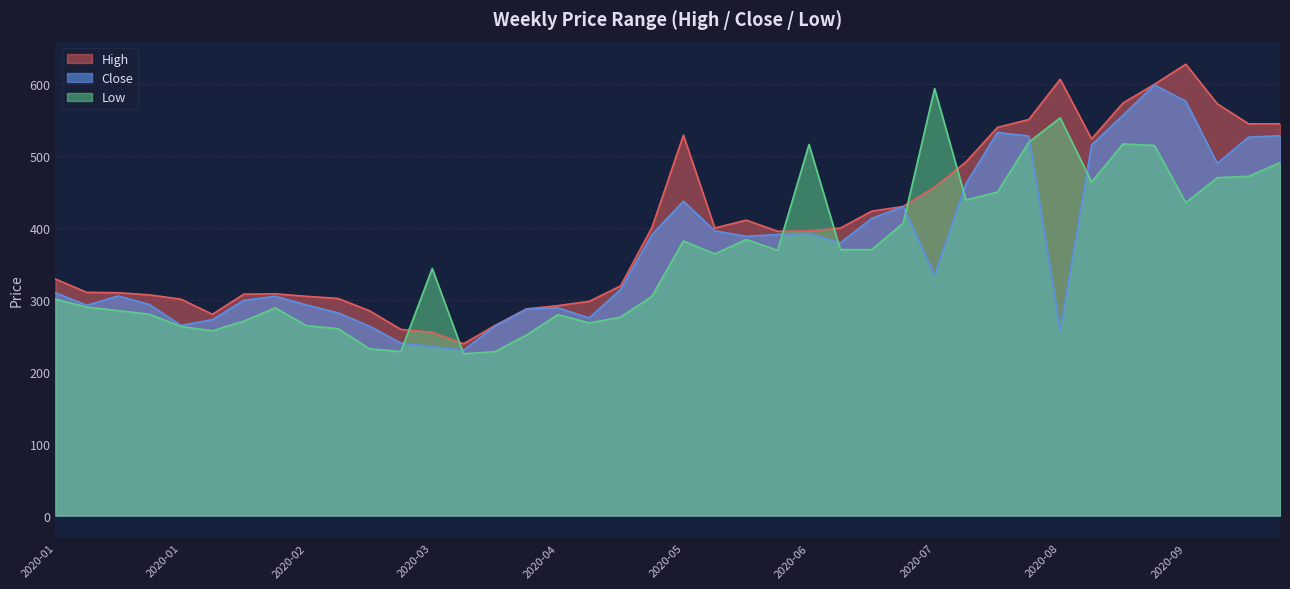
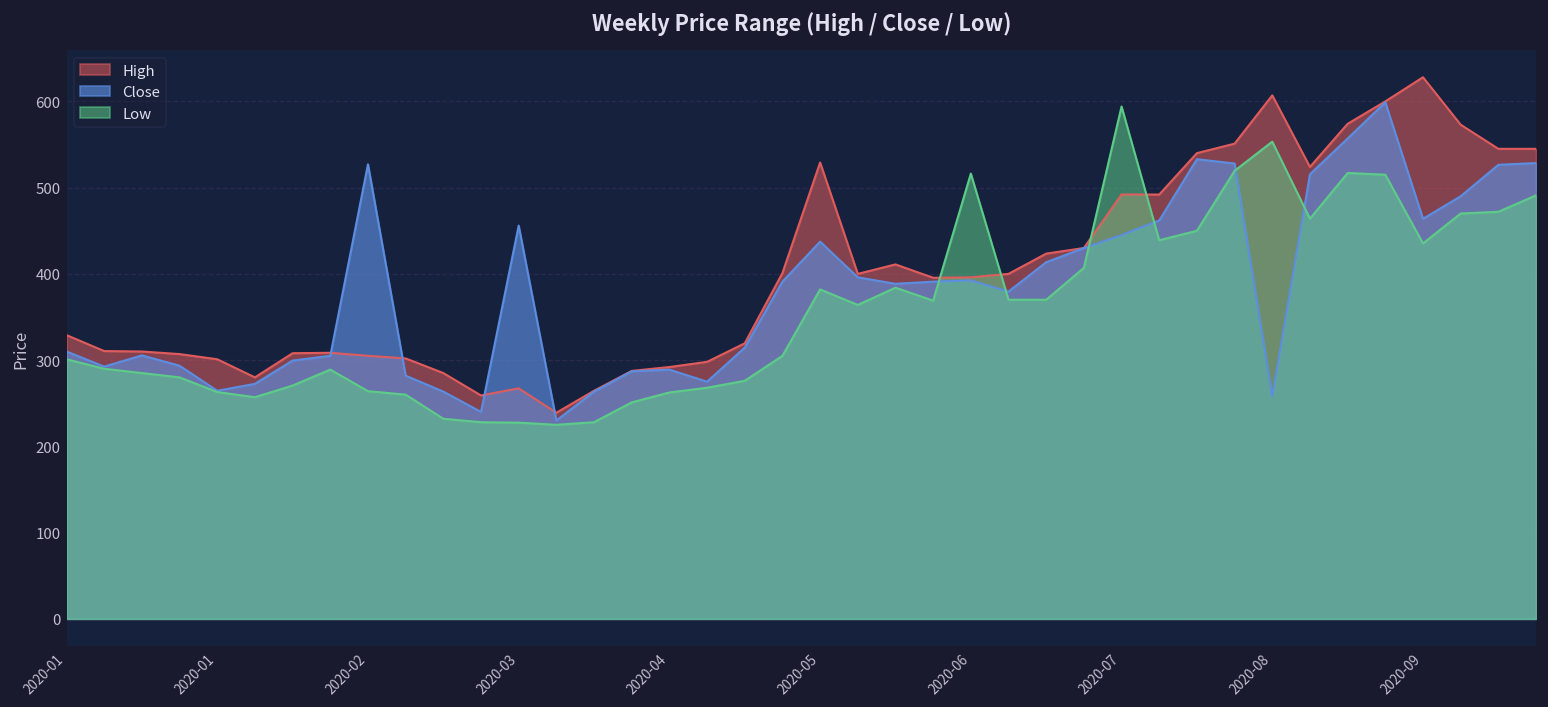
Close, 2020-02: 290 -> 530
High, 2020-03: 260 -> 270
Close, 2020-03: 240 -> 460
Low, 2020-03: 340 -> 230
Low, 2020-04: 280 -> 260
High, 2020-07: 460 -> 490
Close, 2020-07: 330 -> 450
Close, 2020-09: 580 -> 460
